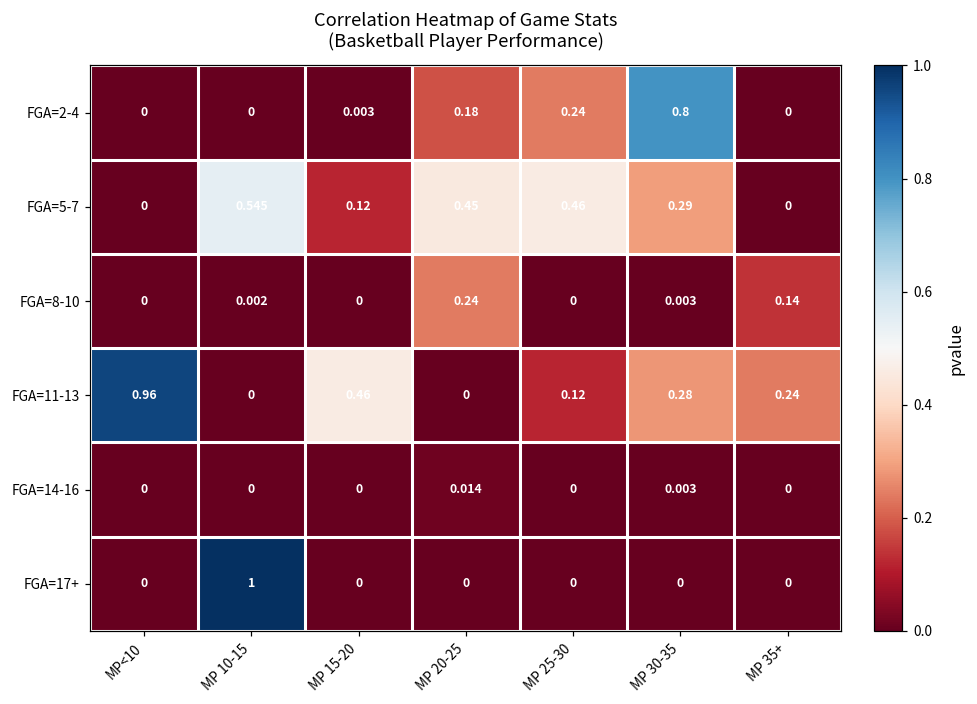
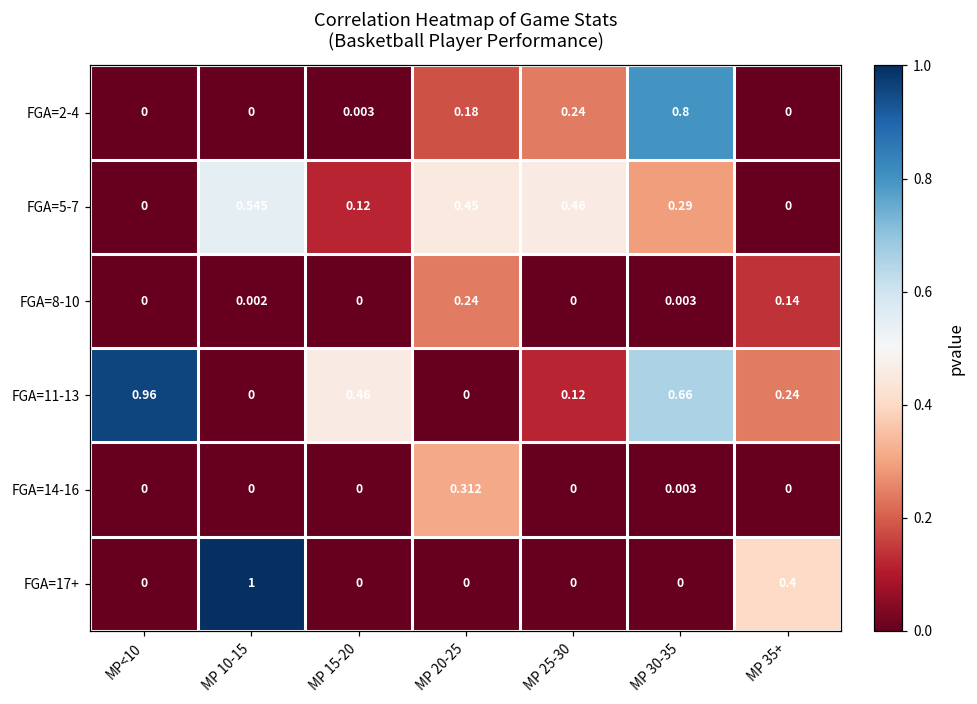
FGA=11-13, MP 30-35: 0.28 -> 0.66
FGA=14-16, MP 20-25: 0.014 -> 0.312
FGA=17+, MP 35+: 0 -> 0.4
